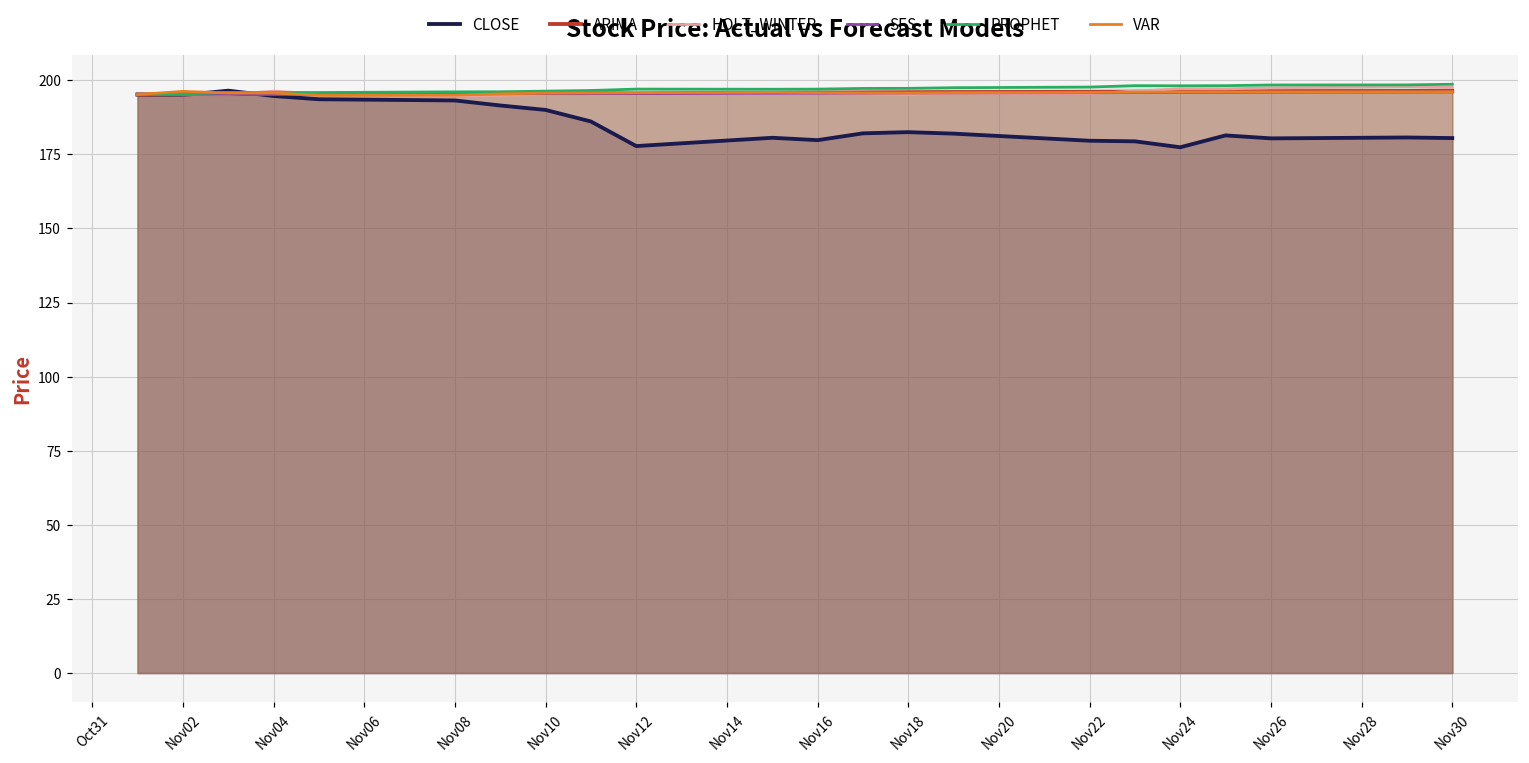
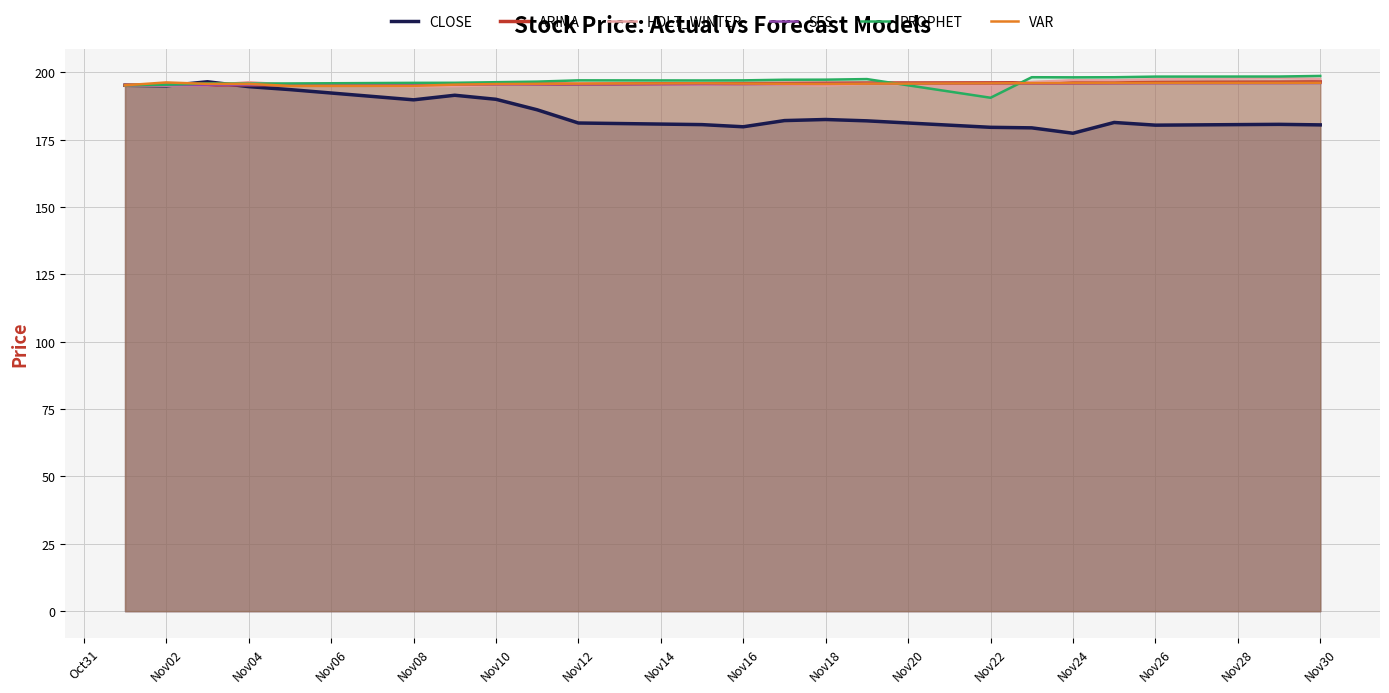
CLOSE, Nov08: 193 -> 190
CLOSE, Nov12: 178 -> 181
PROPHET, Nov22: 198 -> 191
